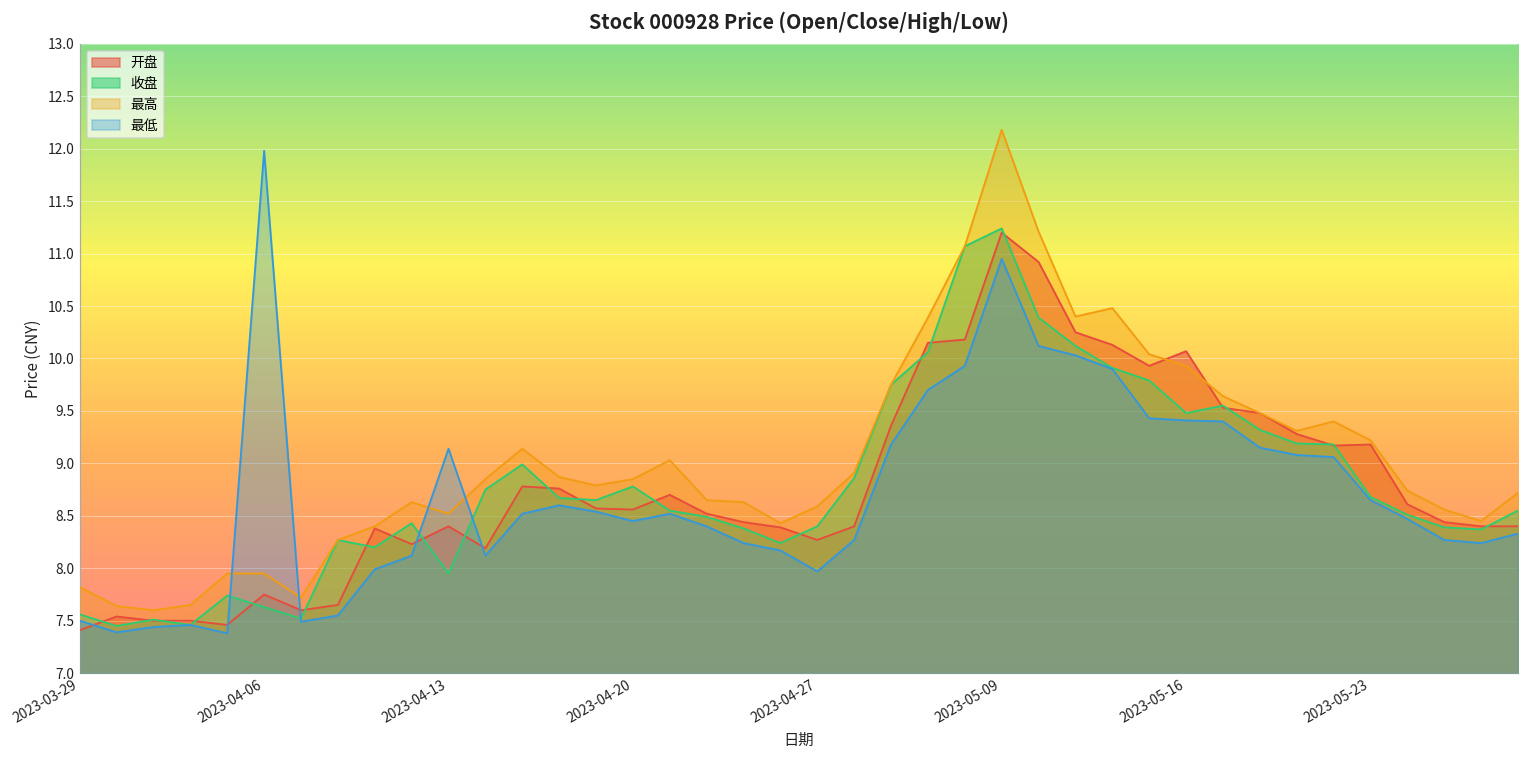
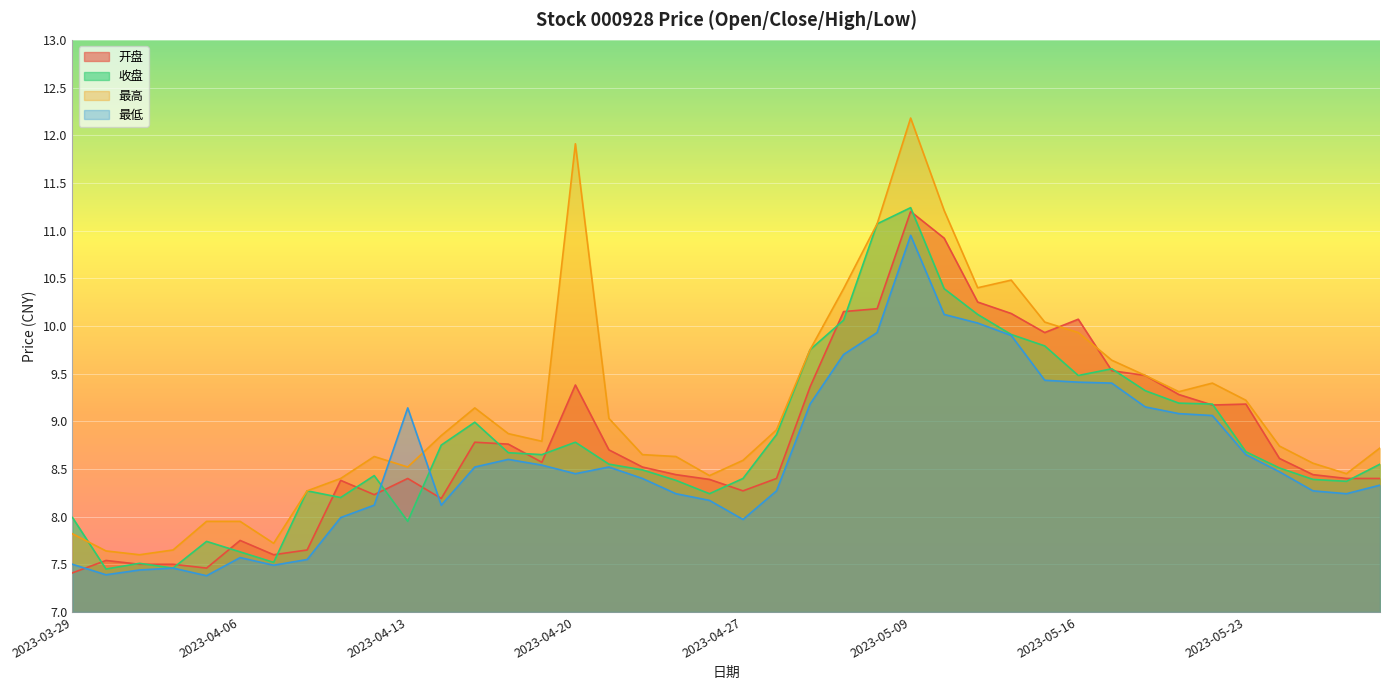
收盘, 2023-03-29: 7.6 -> 8.0
最低, 2023-04-06: 12.0 -> 7.6
开盘, 2023-04-20: 8.6 -> 9.4
最高, 2023-04-20: 8.9 -> 11.9
